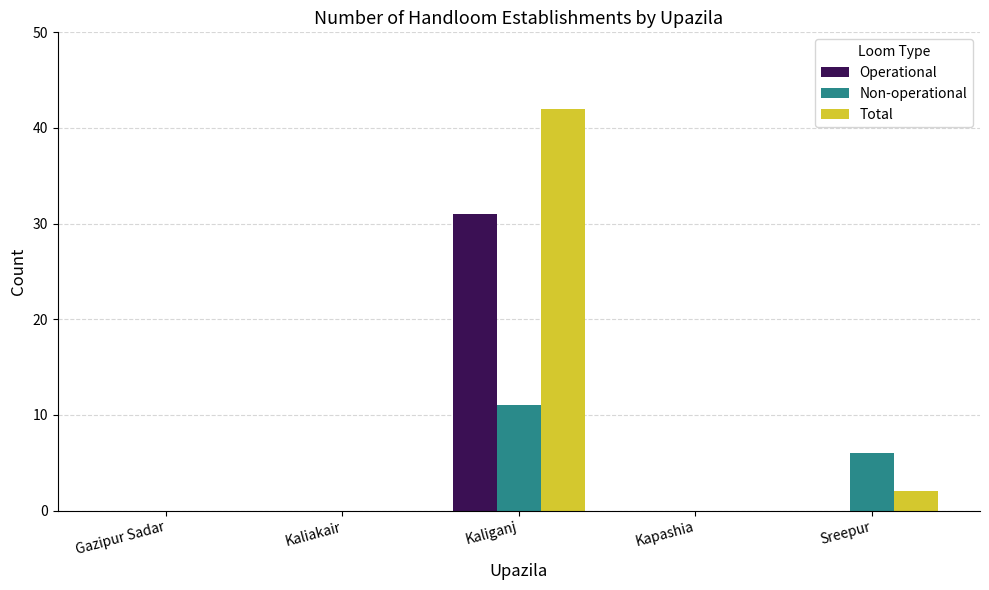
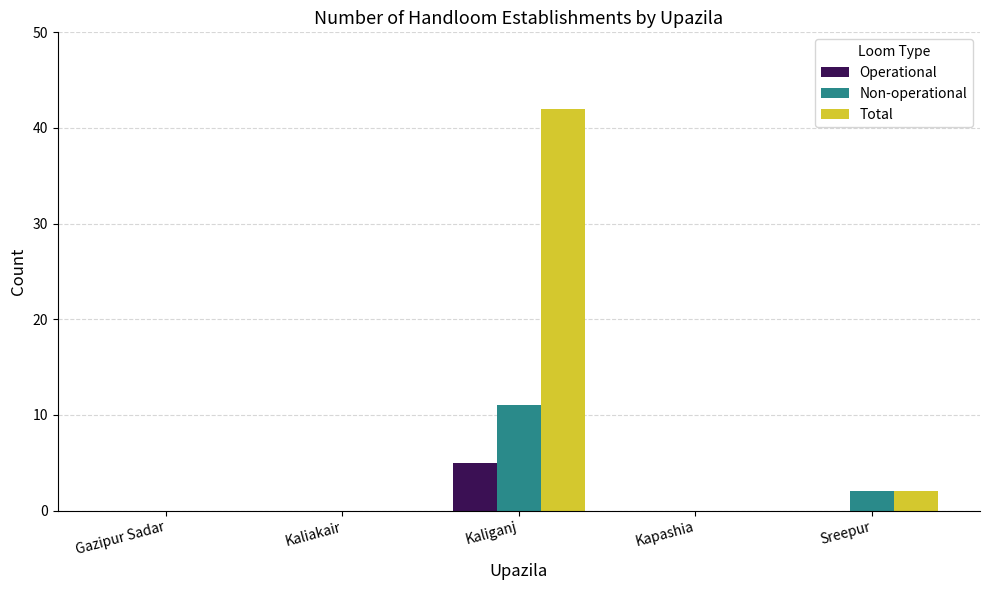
Operational, Kaliganj: 31 -> 5
Non-operational, Sreepur: 6 -> 2
